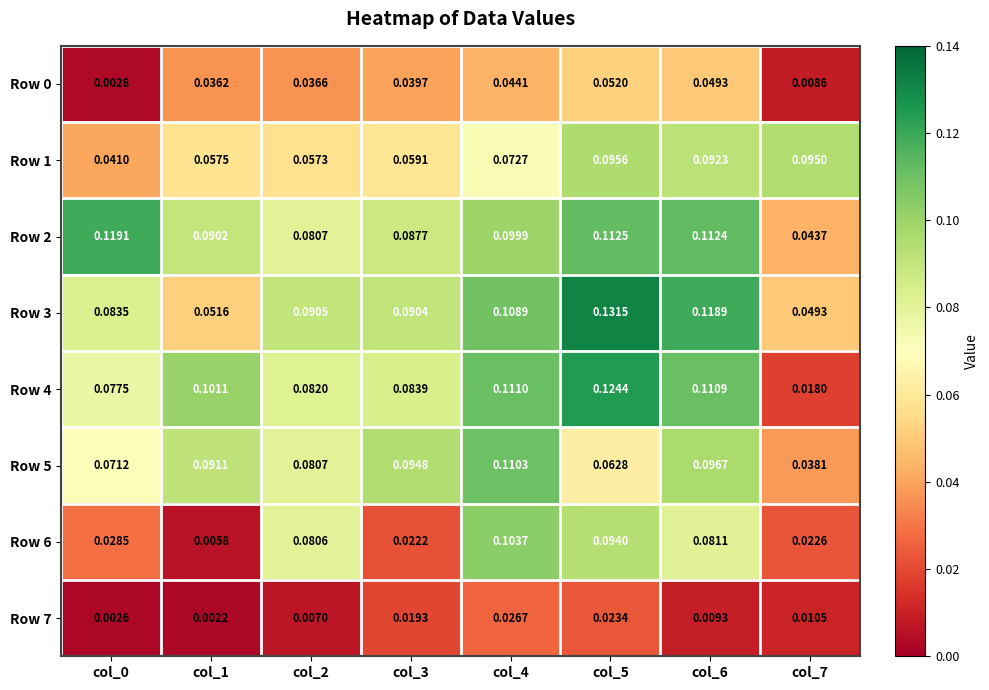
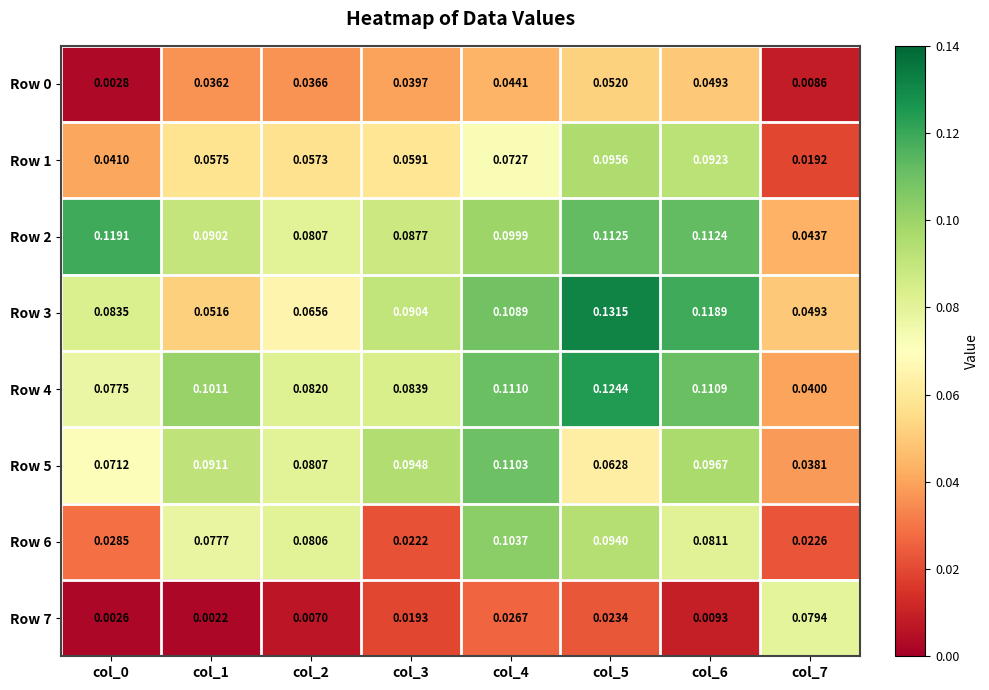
Row 1, col_7: 0.0950 -> 0.0192
Row 3, col_2: 0.0905 -> 0.0656
Row 4, col_7: 0.0180 -> 0.0400
Row 6, col_1: 0.0058 -> 0.0777
Row 7, col_7: 0.0105 -> 0.0794
